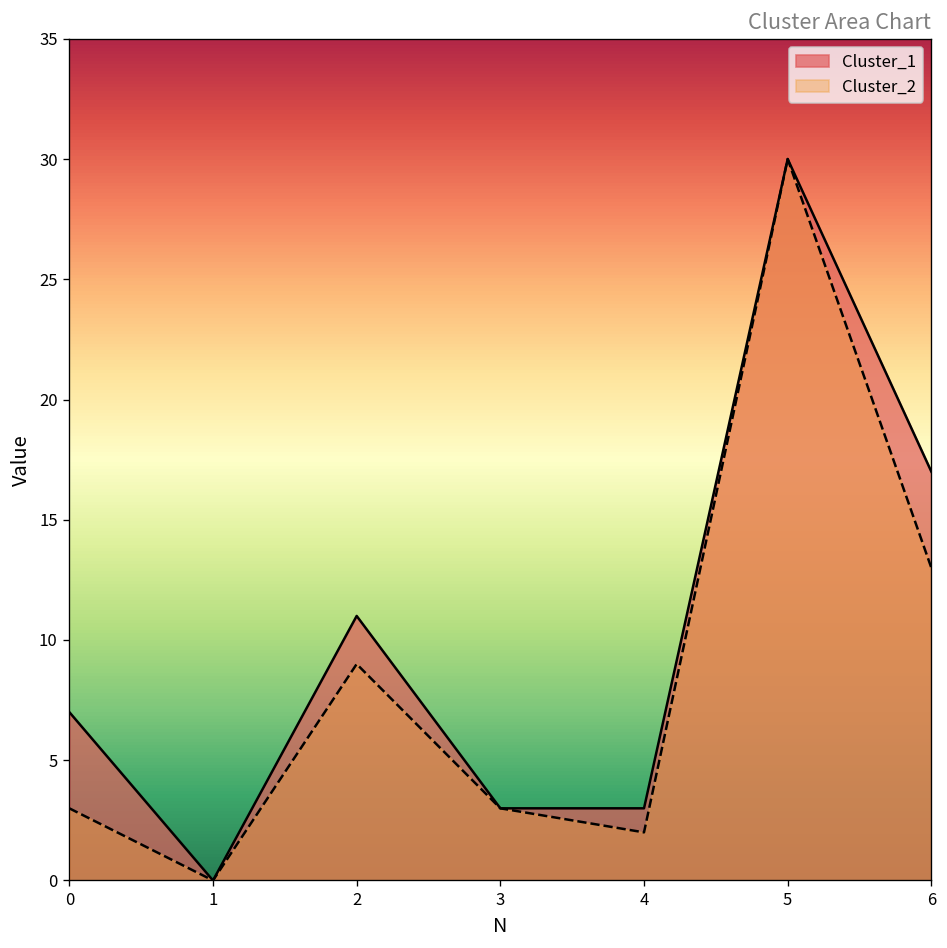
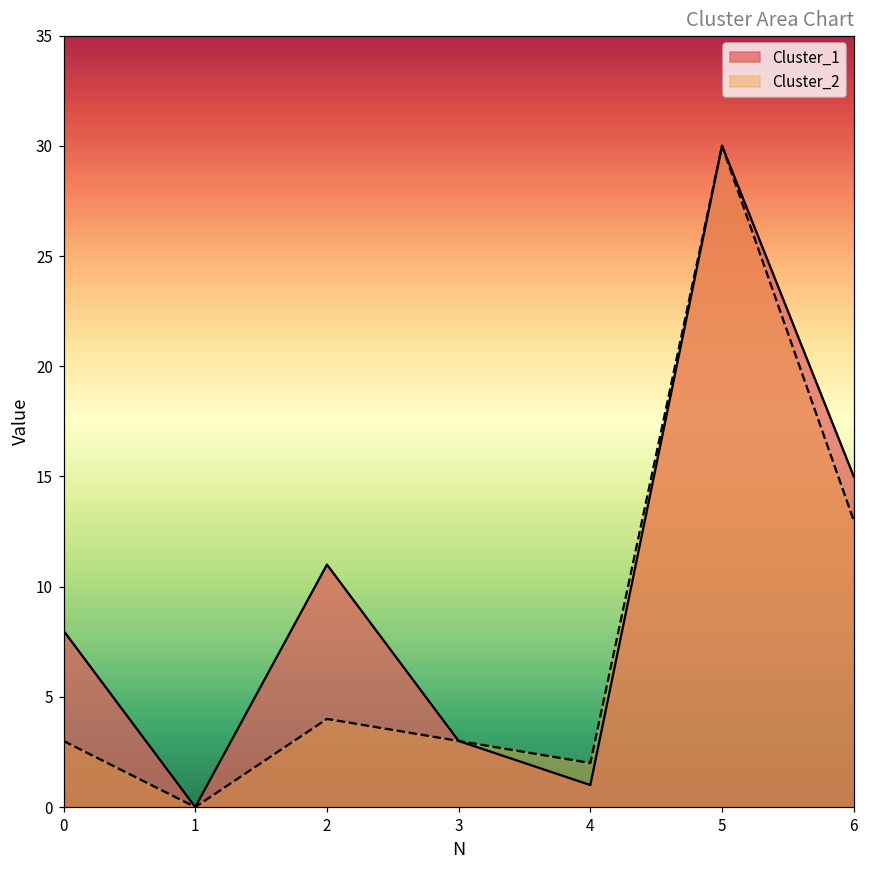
Cluster_1, 0: 7 -> 8
Cluster_2, 2: 9 -> 4
Cluster_1, 4: 3 -> 1
Cluster_1, 6: 17 -> 15
